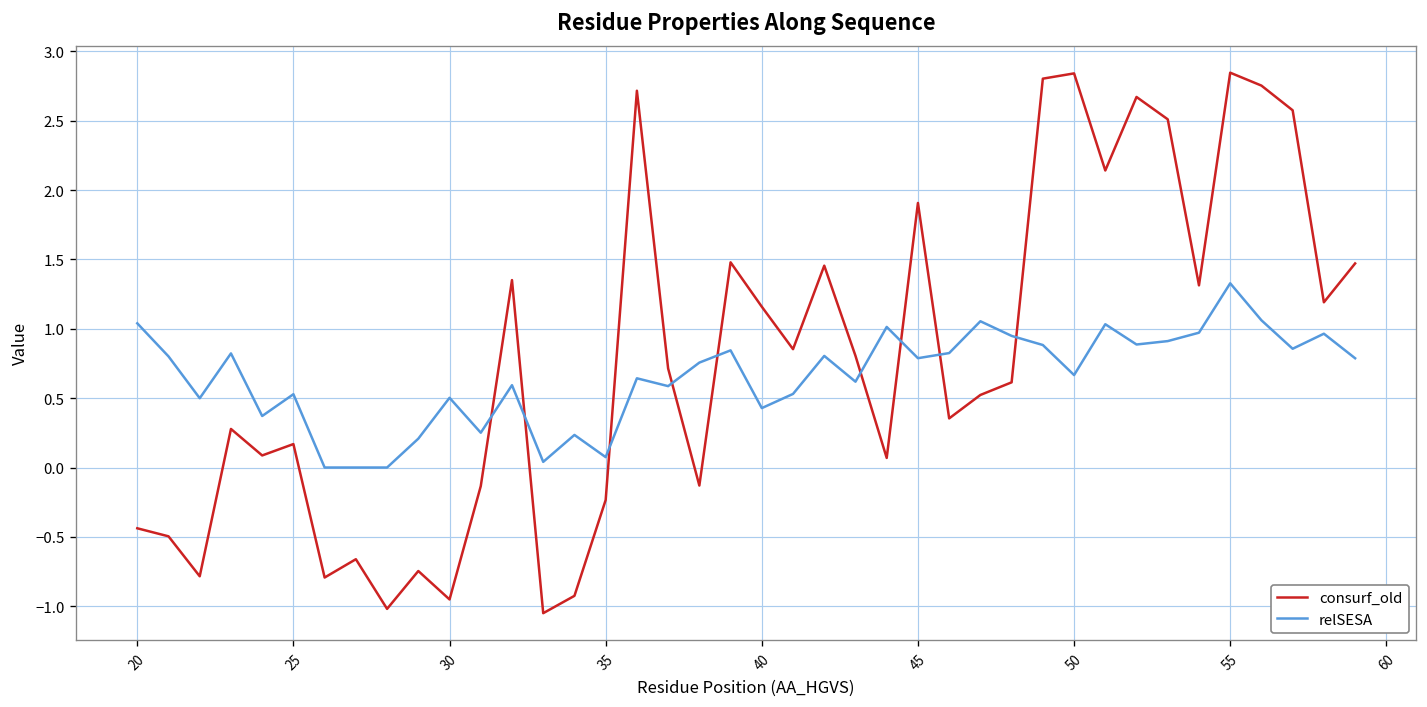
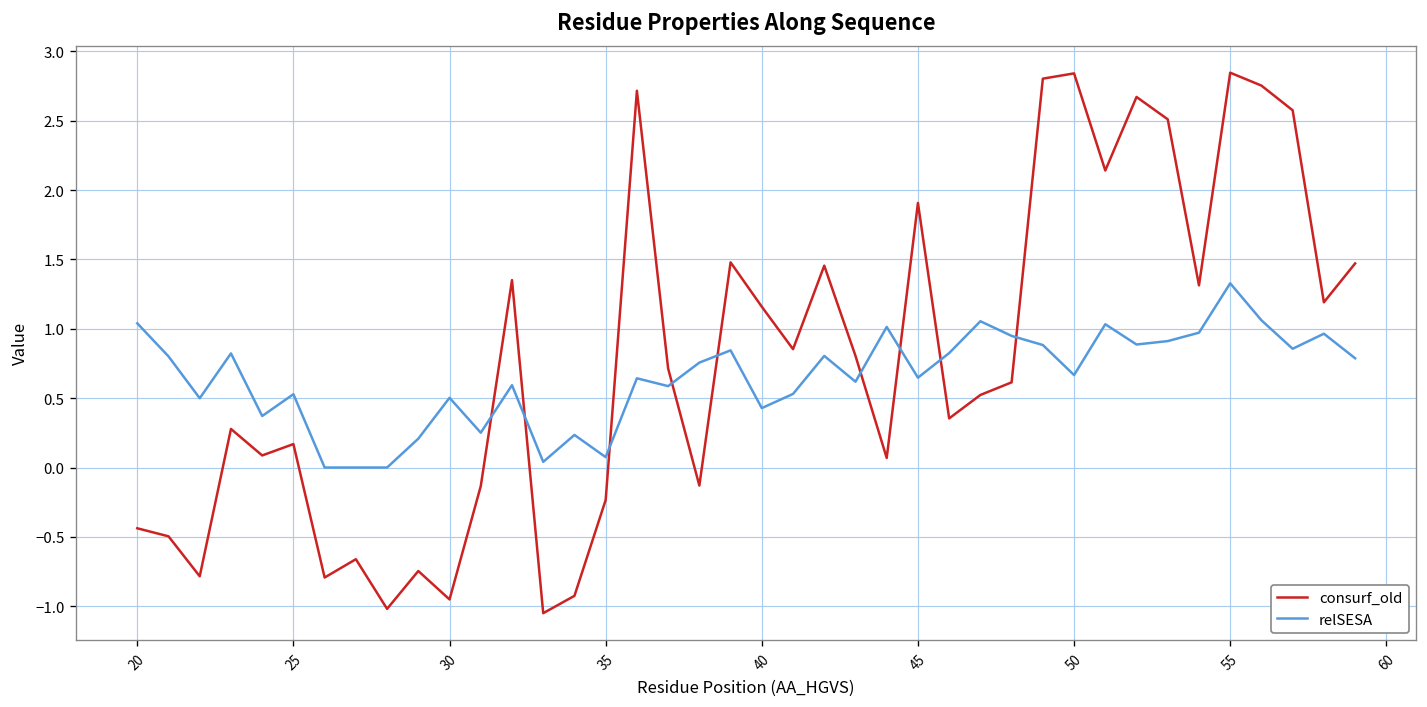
relSESA, 45: 0.79 -> 0.65
